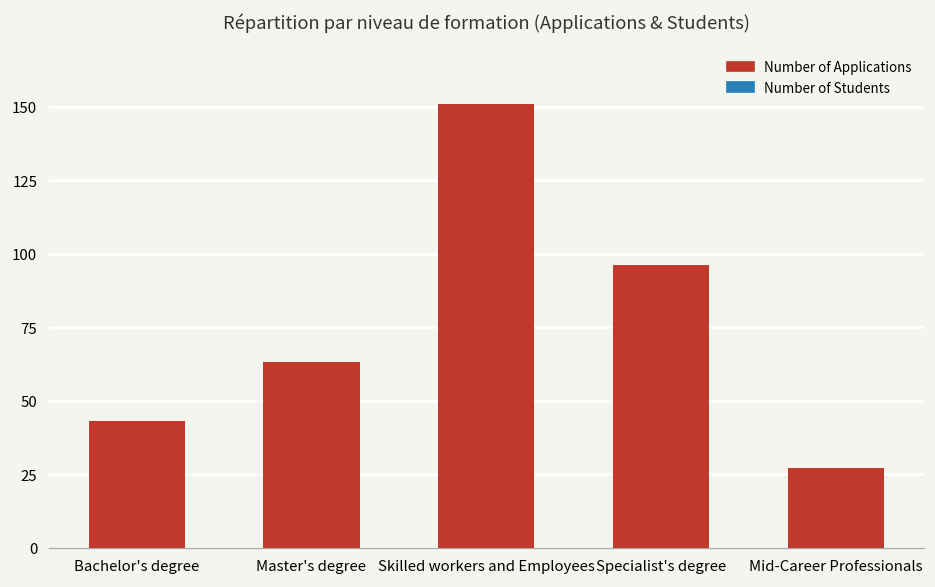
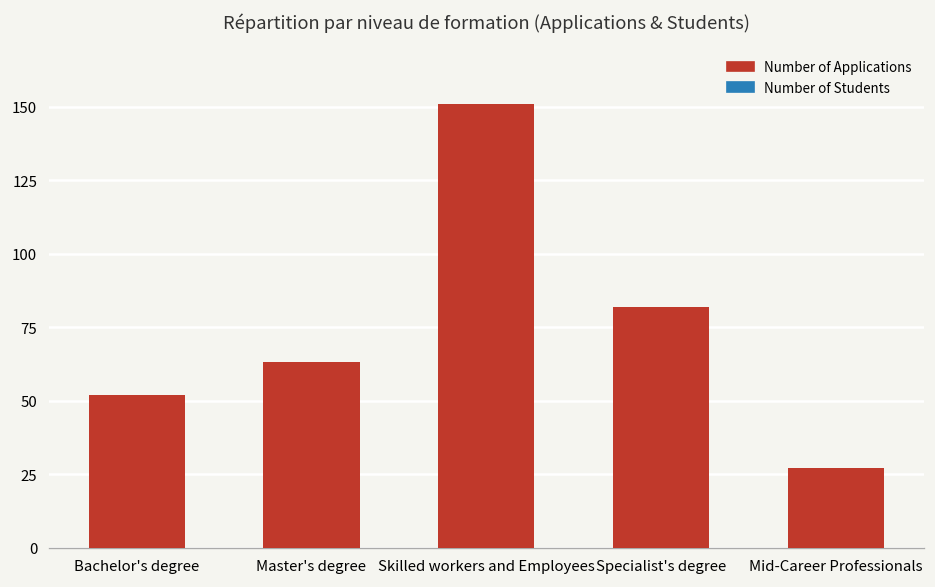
Number of Applications, Bachelor's degree: 43 -> 52
Number of Applications, Specialist's degree: 96 -> 82
